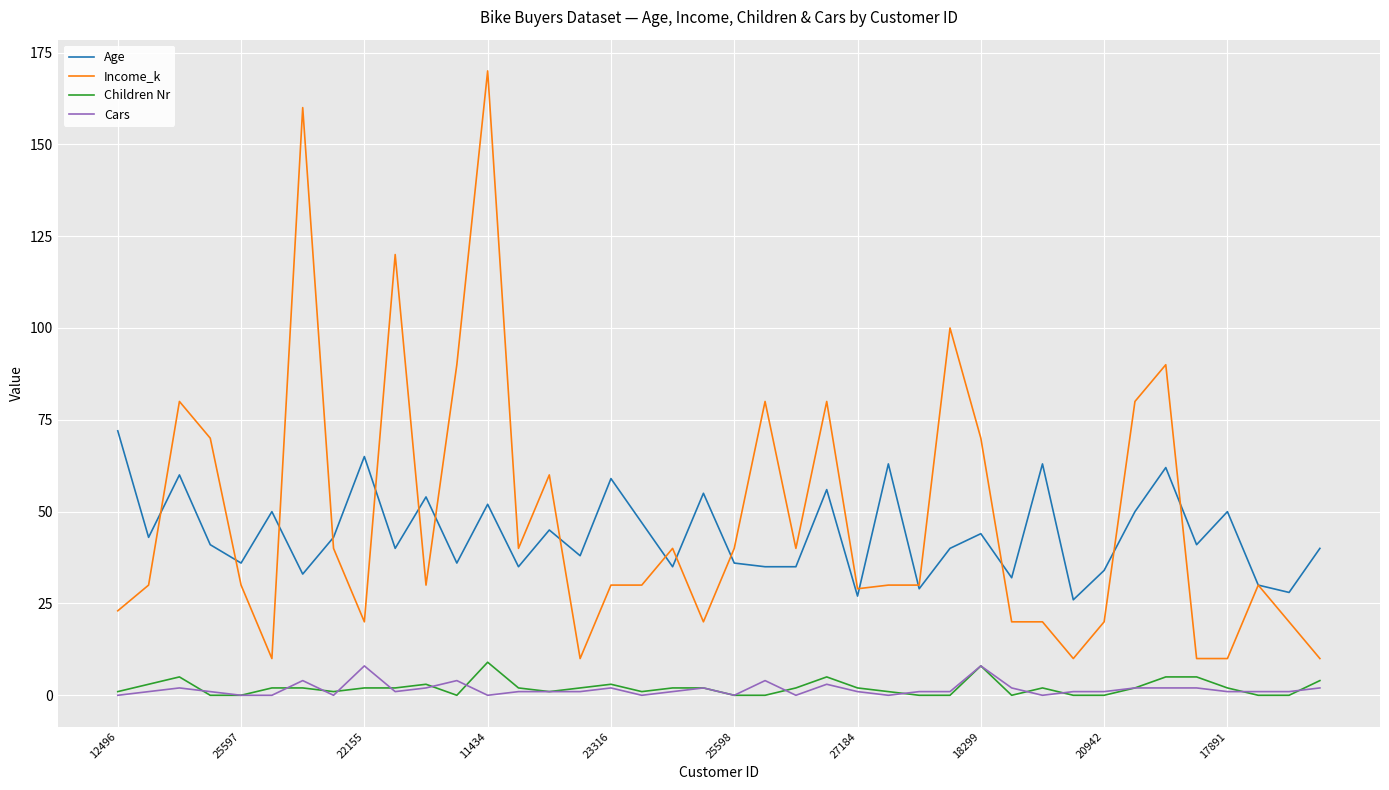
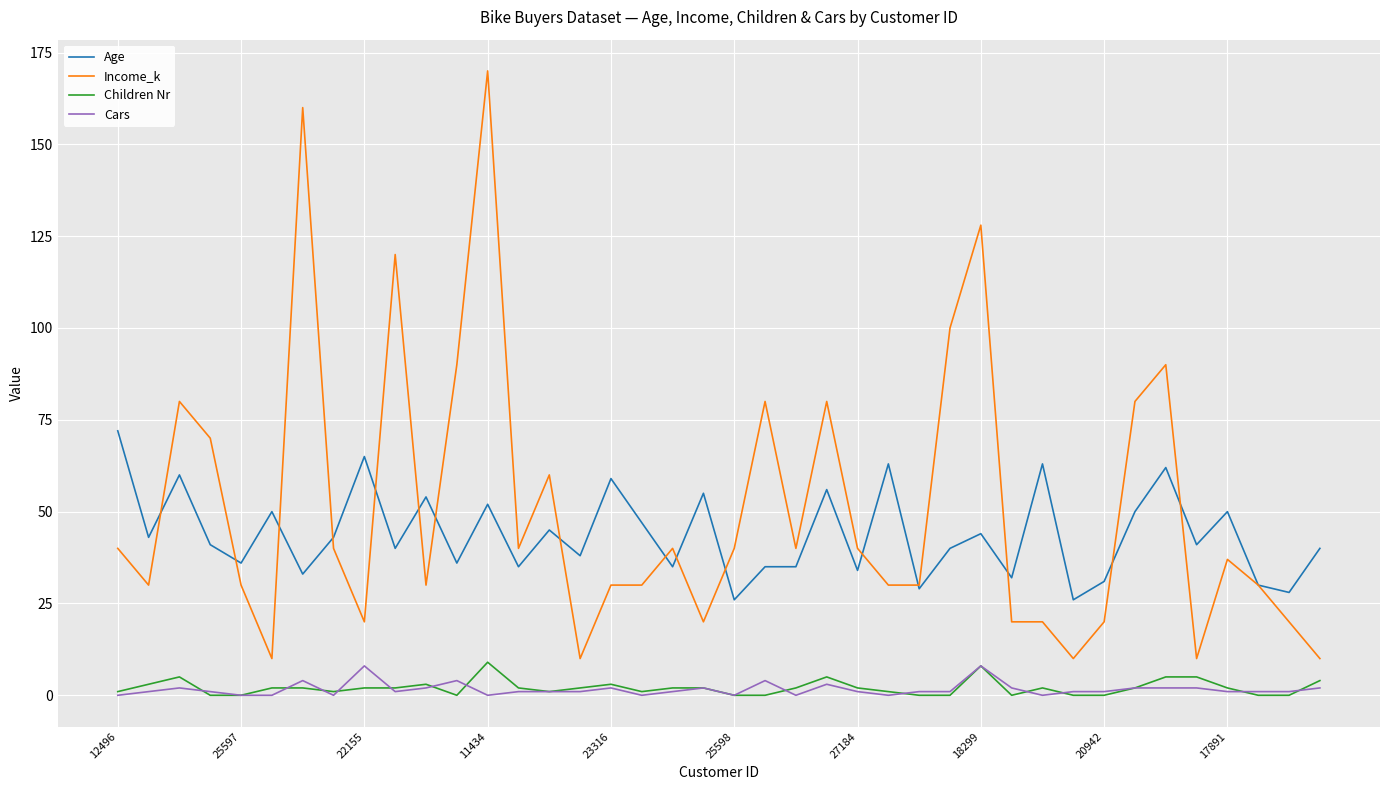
Income_k, 12496: 23 -> 40
Age, 25598: 36 -> 26
Age, 27184: 27 -> 34
Income_k, 27184: 29 -> 40
Income_k, 18299: 70 -> 128
Age, 20942: 34 -> 31
Income_k, 17891: 10 -> 37
